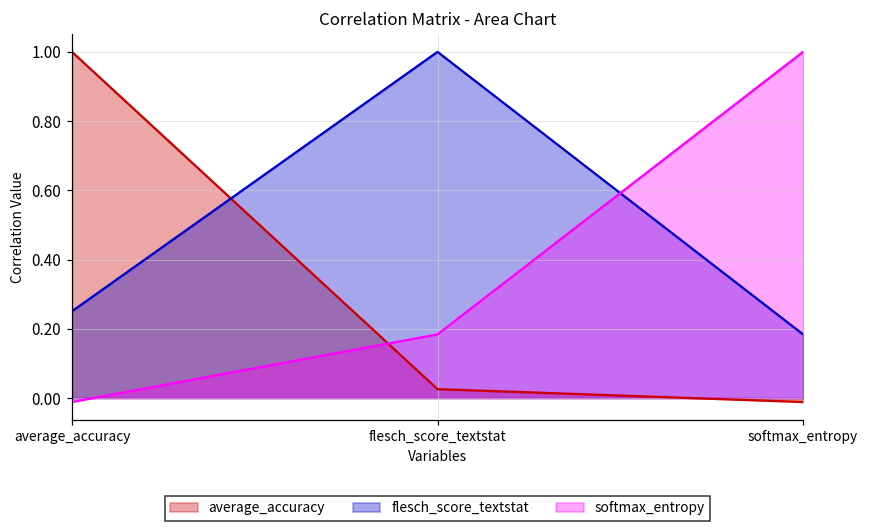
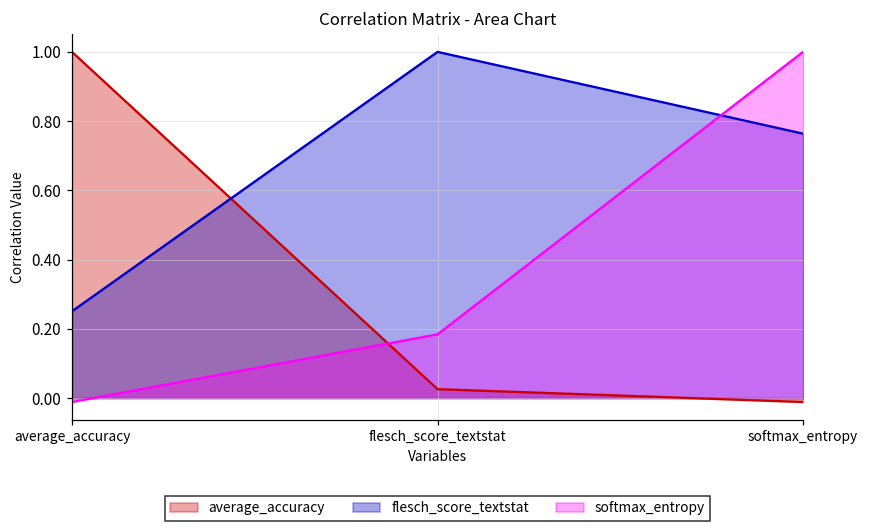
flesch_score_textstat, softmax_entropy: 0.18 -> 0.76
